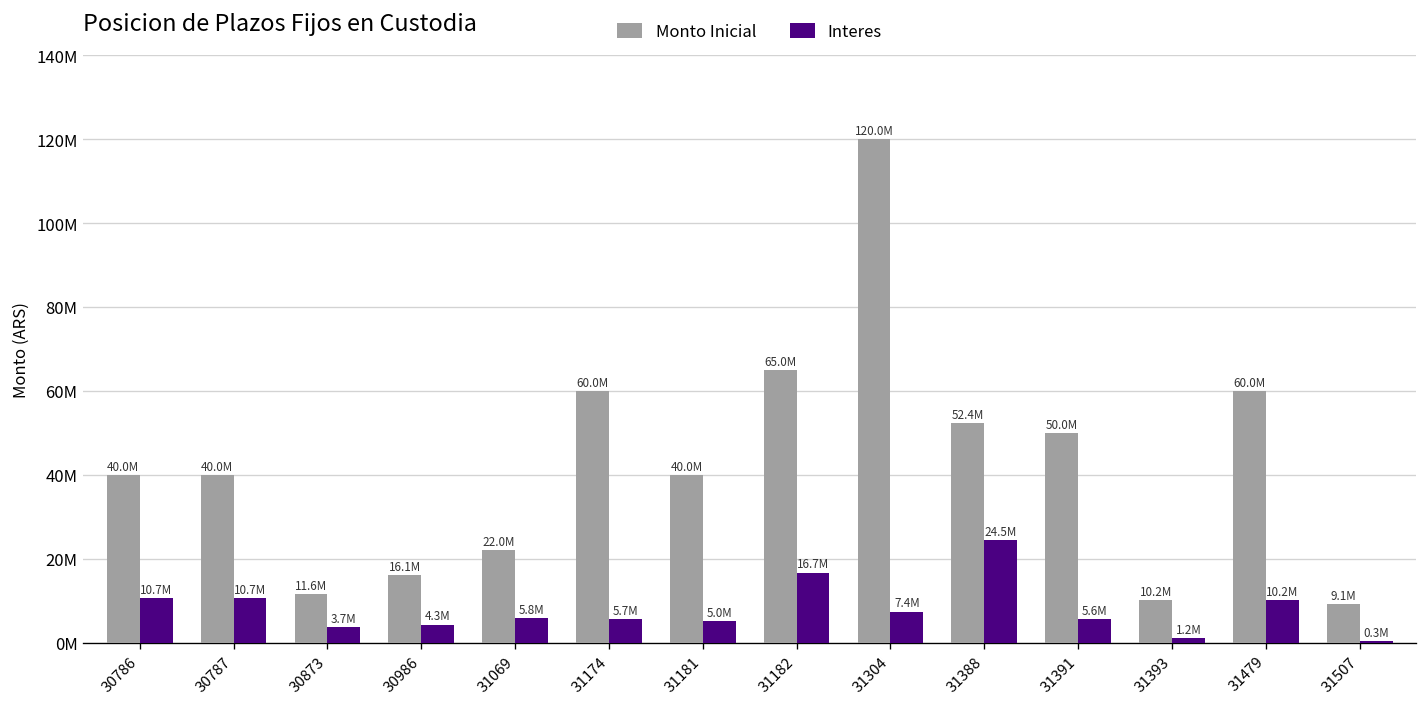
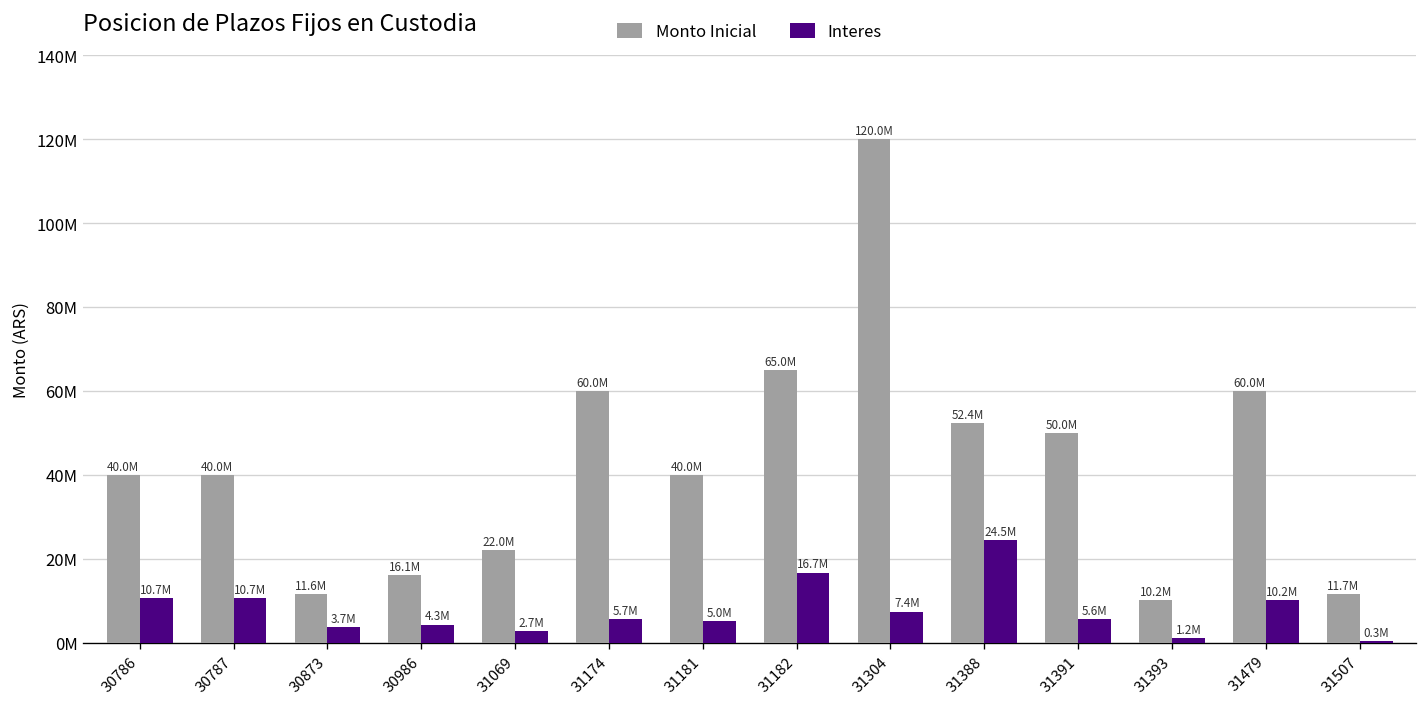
Interes, 31069: 5.8M -> 2.7M
Monto Inicial, 31507: 9.1M -> 11.7M
